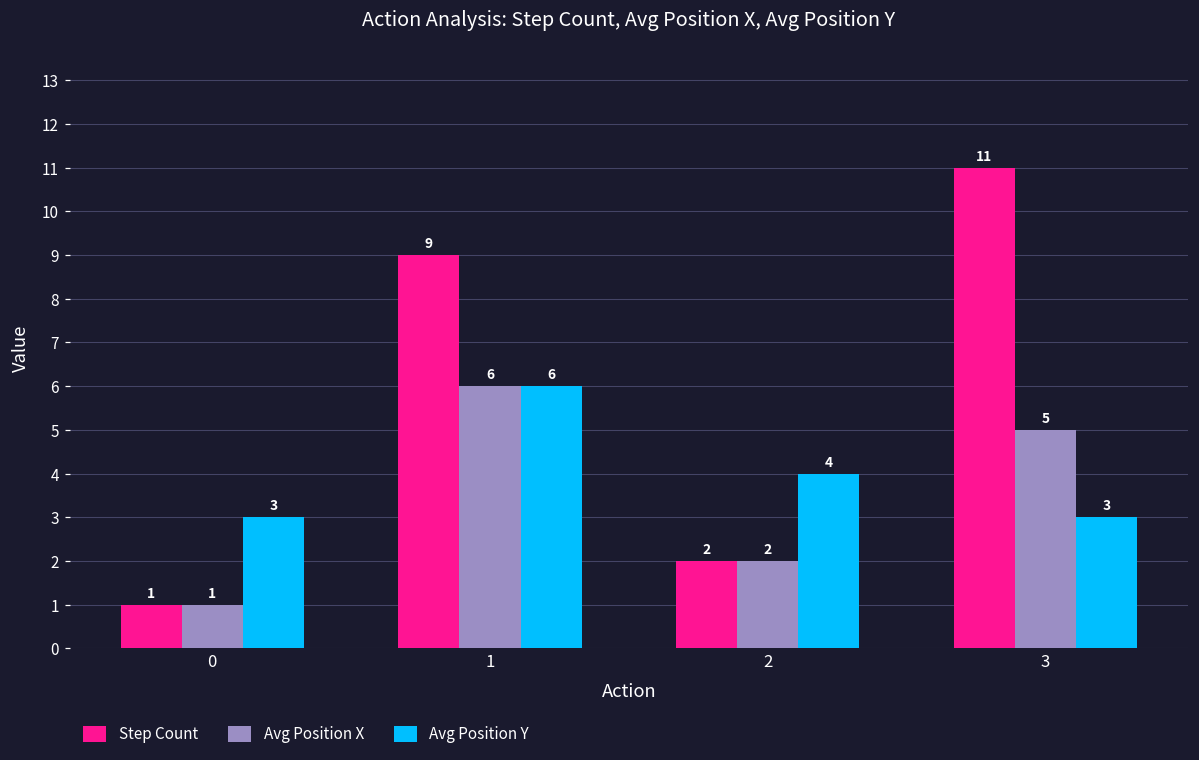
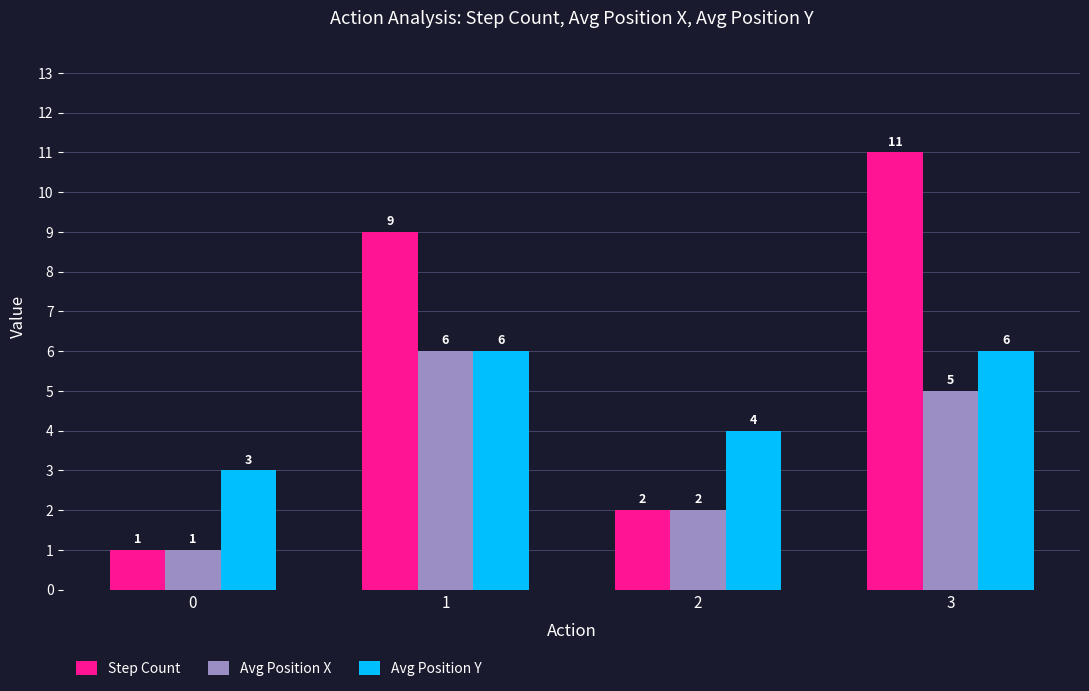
Avg Position Y, 3: 3 -> 6
